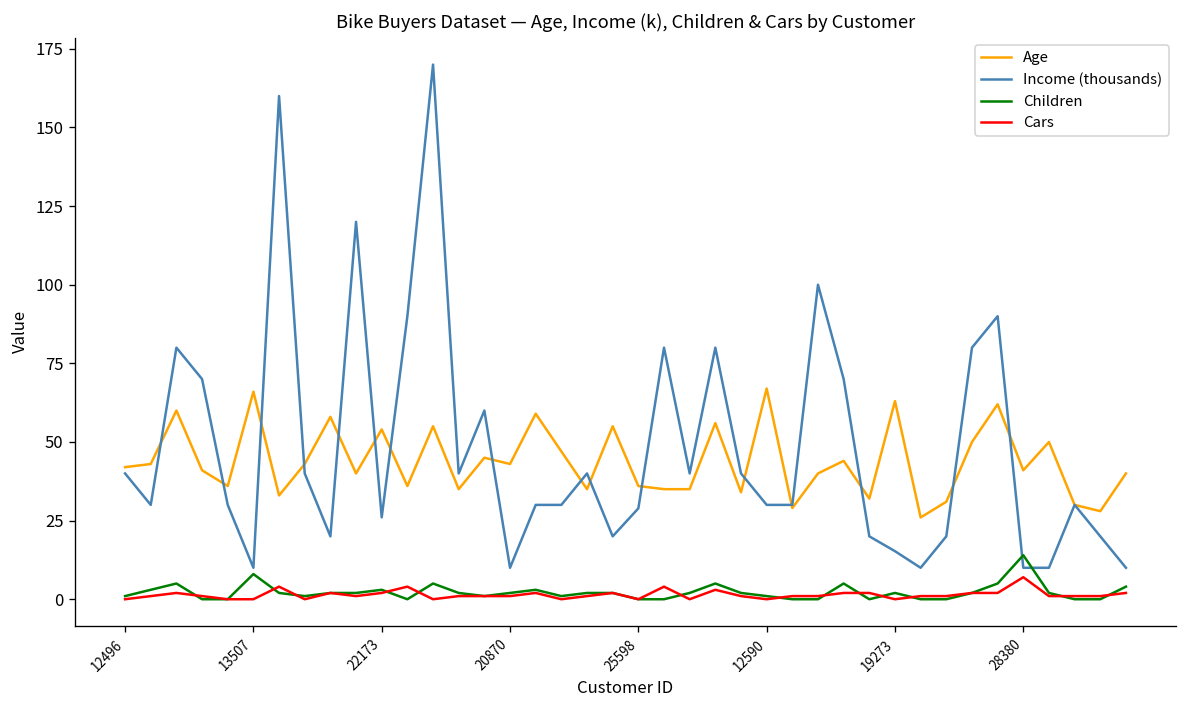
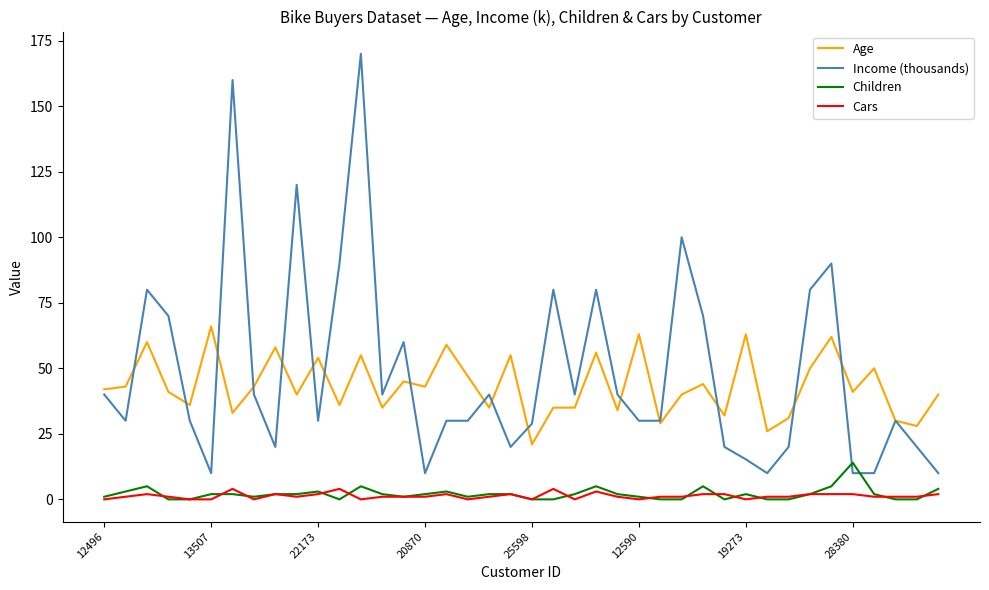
Children, 13507: 8 -> 2
Income (thousands), 22173: 26 -> 30
Age, 25598: 36 -> 21
Age, 12590: 67 -> 63
Cars, 28380: 7 -> 2
